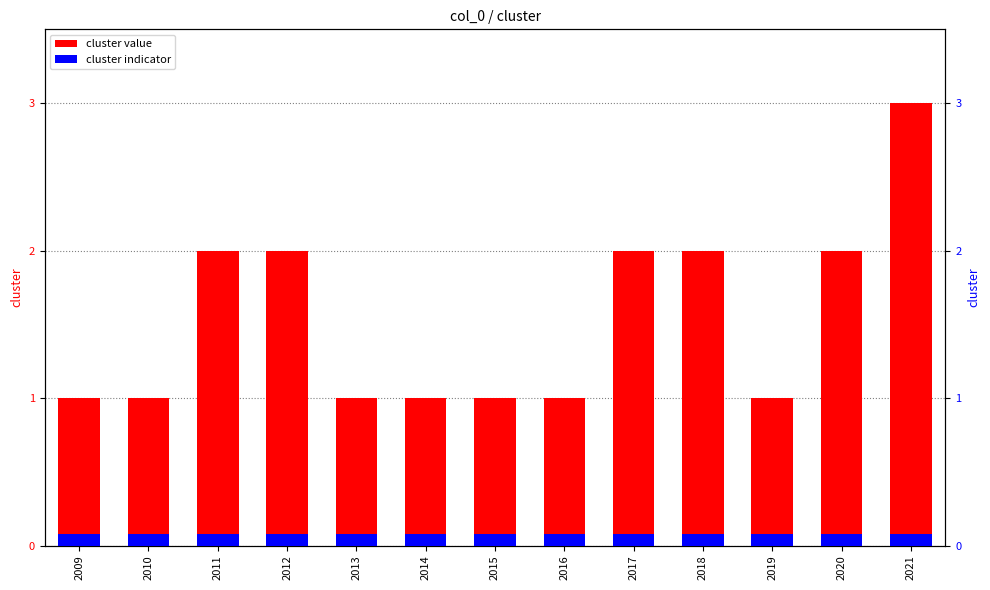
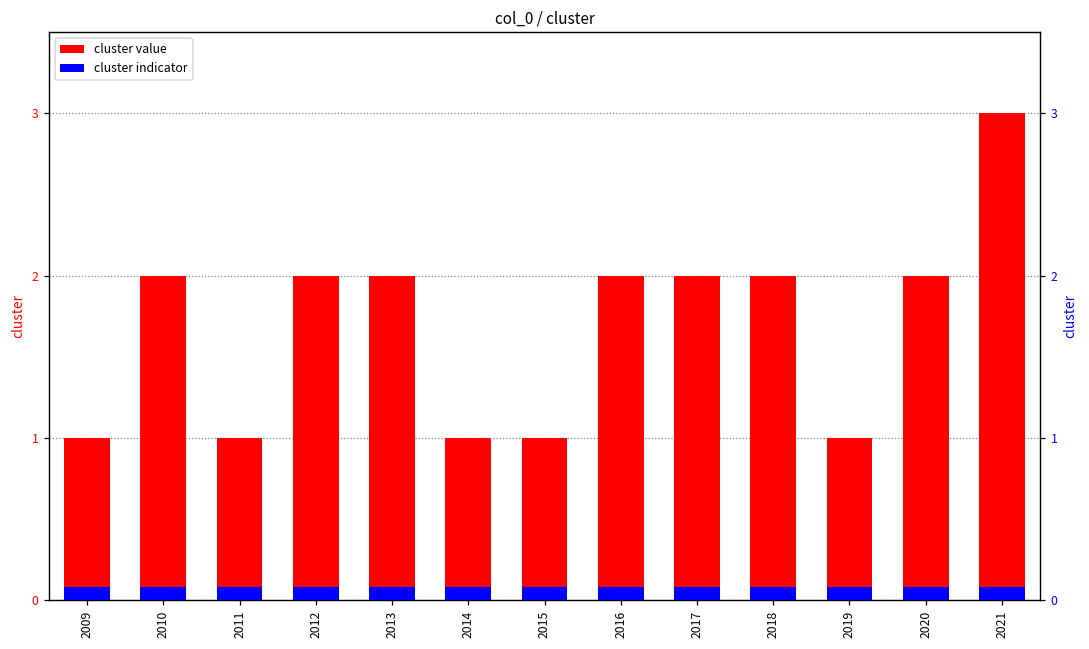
cluster value, 2010: 1 -> 2
cluster value, 2011: 2 -> 1
cluster value, 2013: 1 -> 2
cluster value, 2016: 1 -> 2
